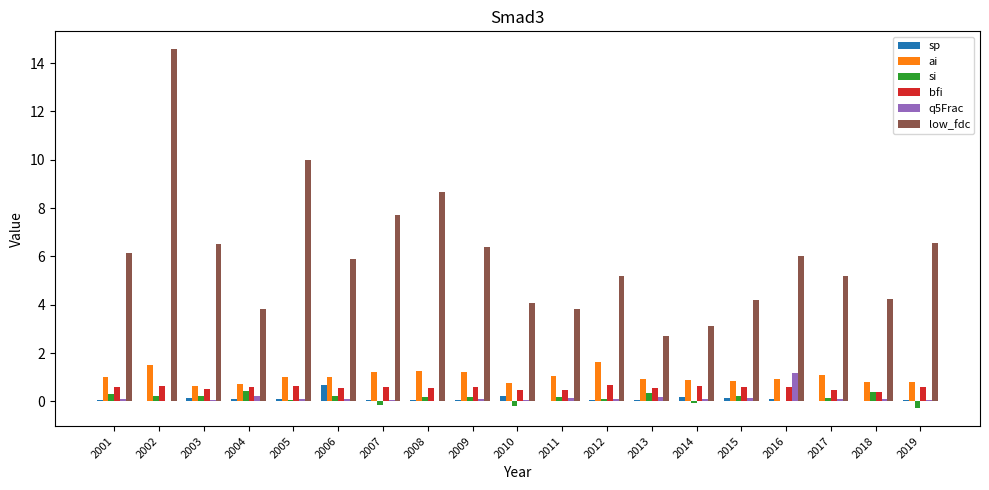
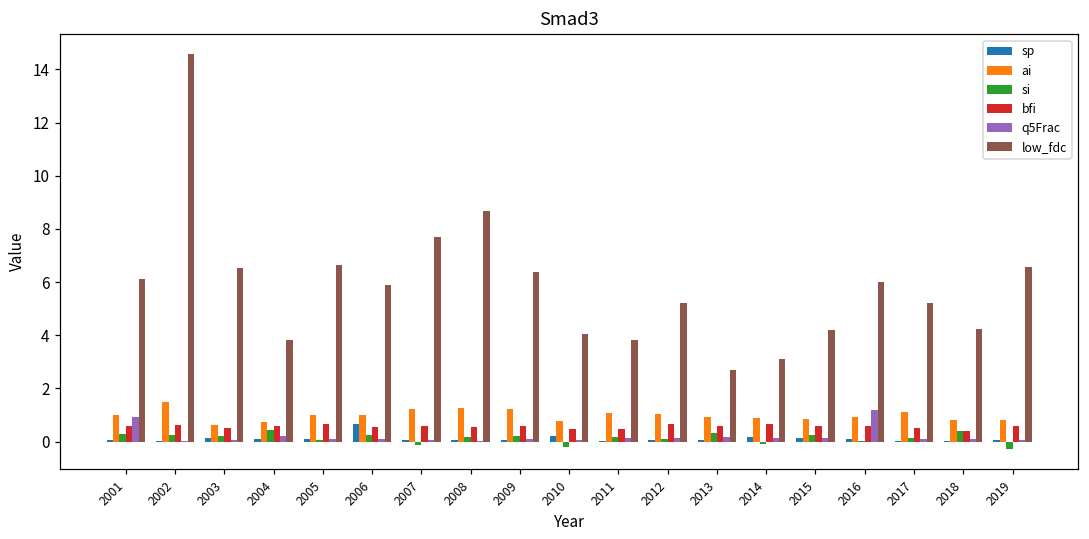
q5Frac, 2001: 0.1 -> 0.9
low_fdc, 2005: 10.0 -> 6.6
ai, 2012: 1.6 -> 1.0
